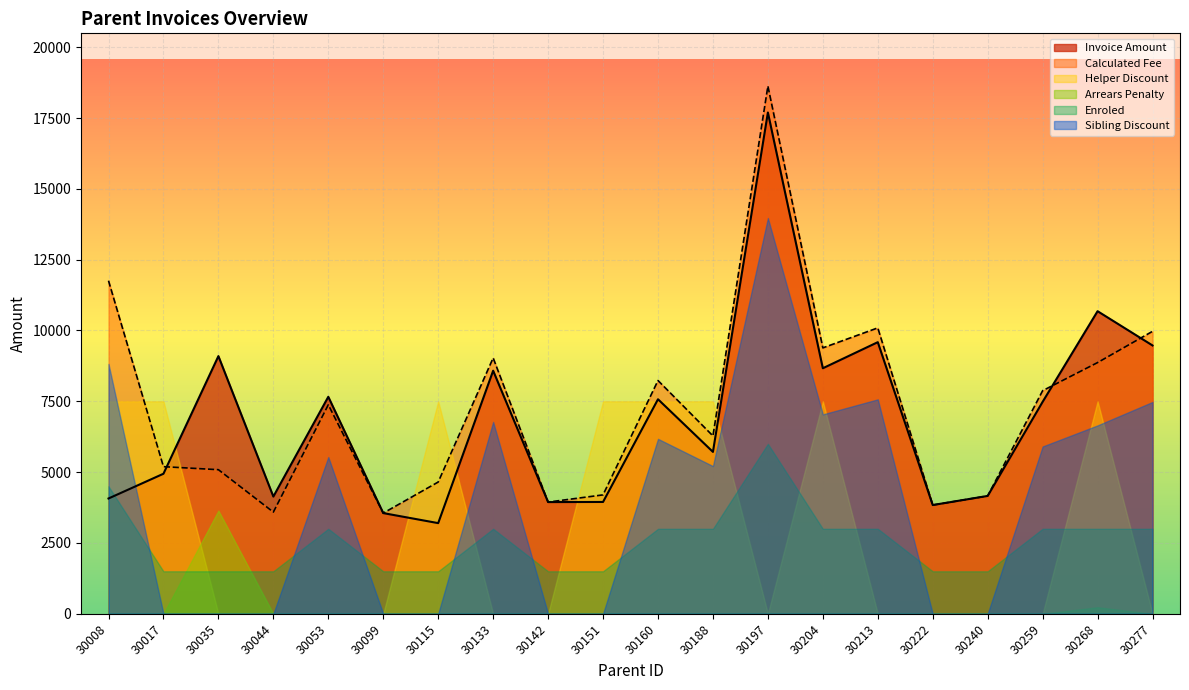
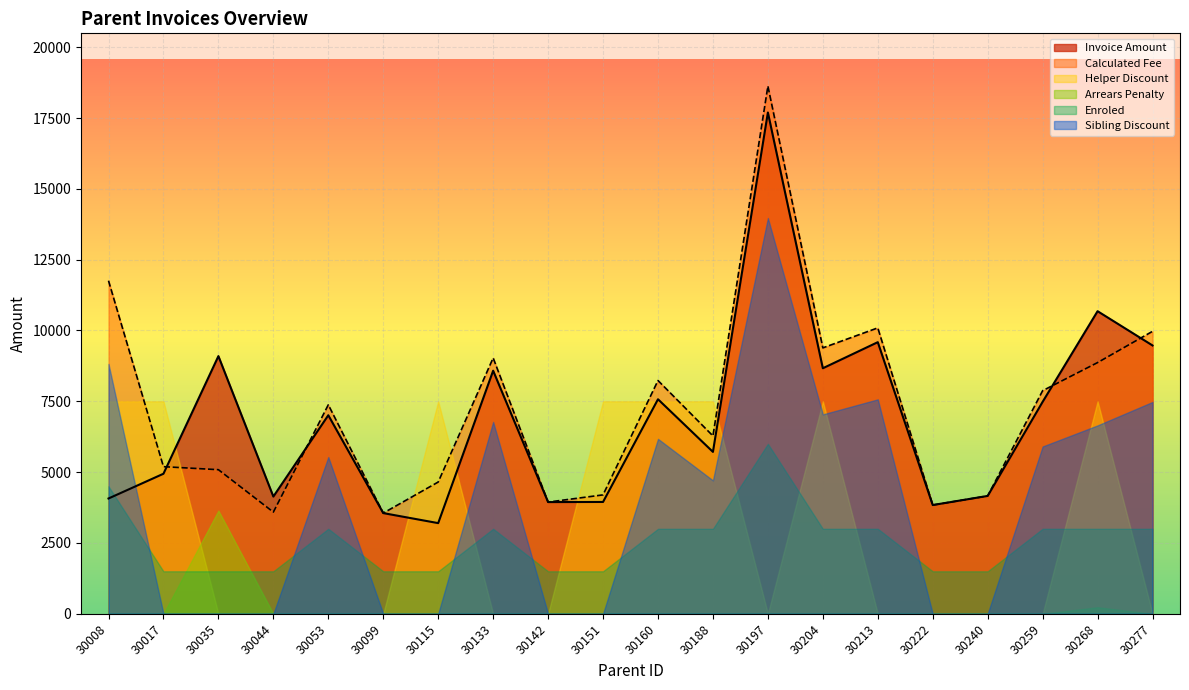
Invoice Amount, 30053: 7700 -> 7000
Sibling Discount, 30188: 5200 -> 4700
